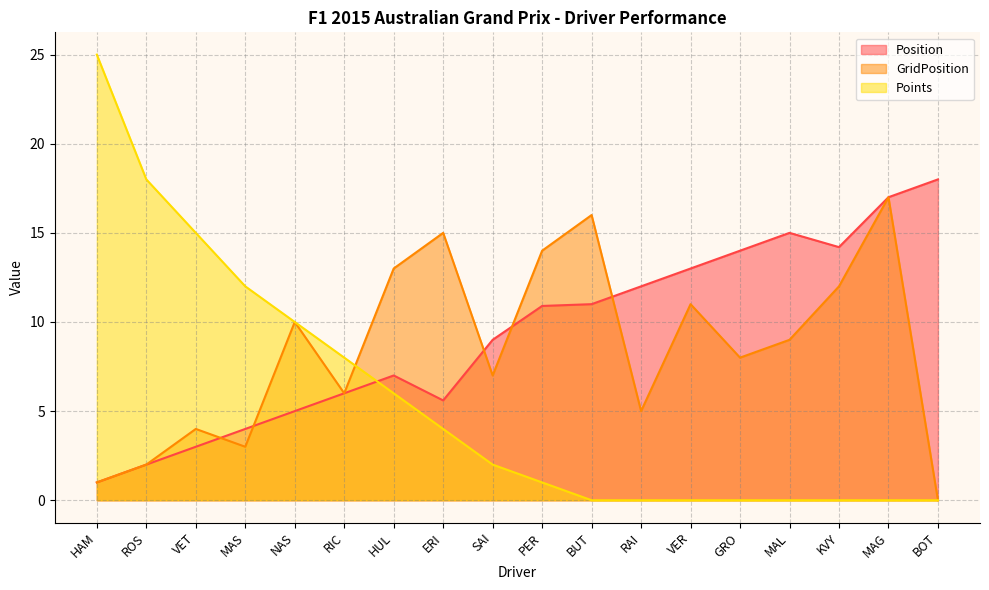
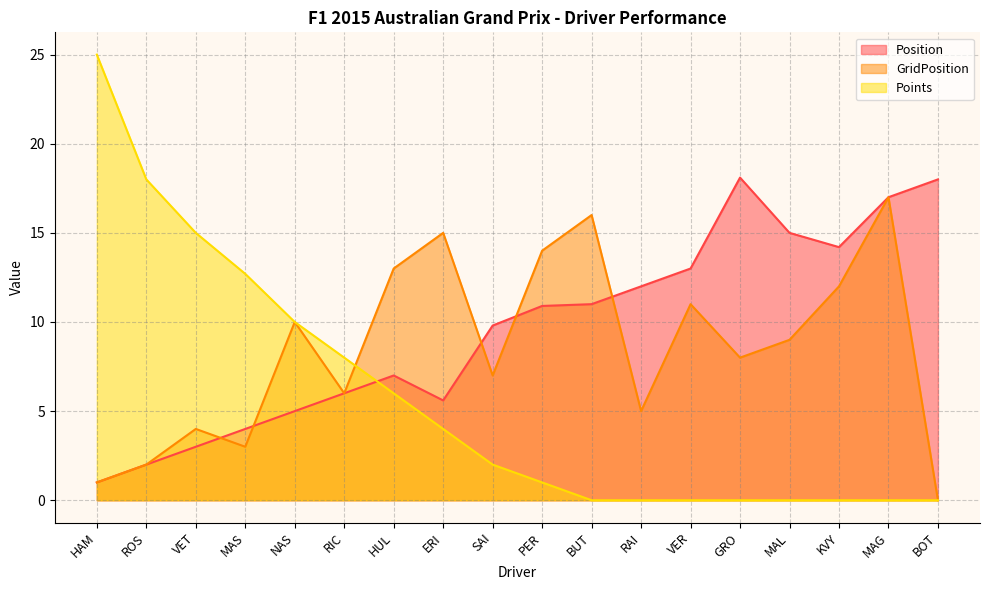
Points, MAS: 12.0 -> 12.7
Position, SAI: 9.0 -> 9.8
Position, GRO: 14.0 -> 18.1
